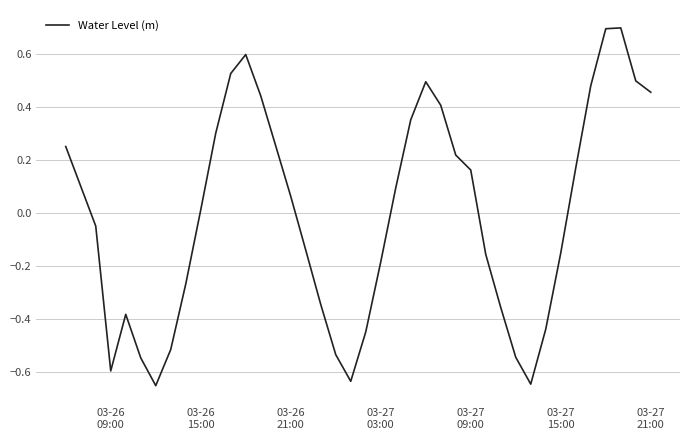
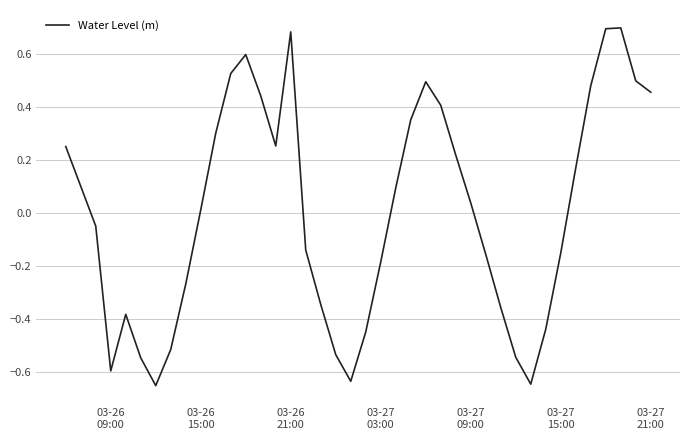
03-26 21:00: 0.06 -> 0.68
03-27 09:00: 0.16 -> 0.04
